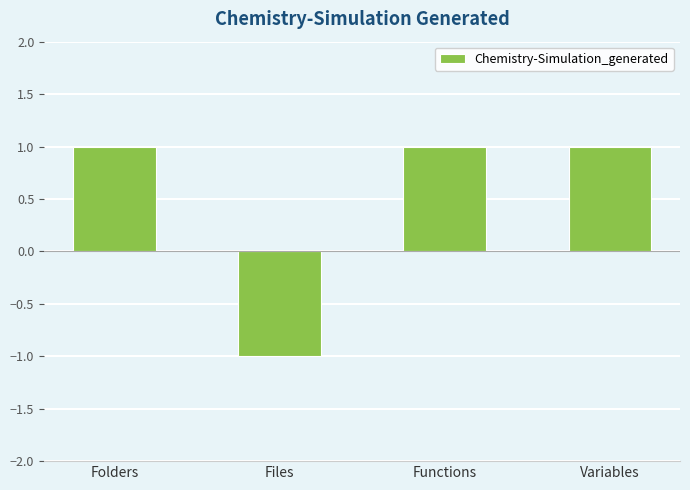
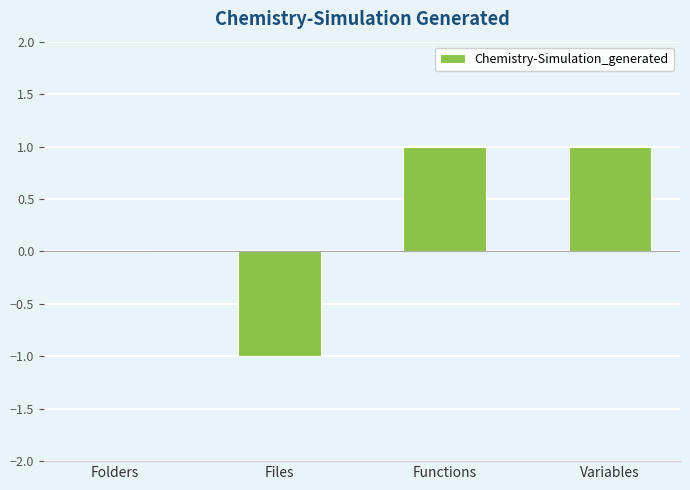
Folders: 1 -> 0
